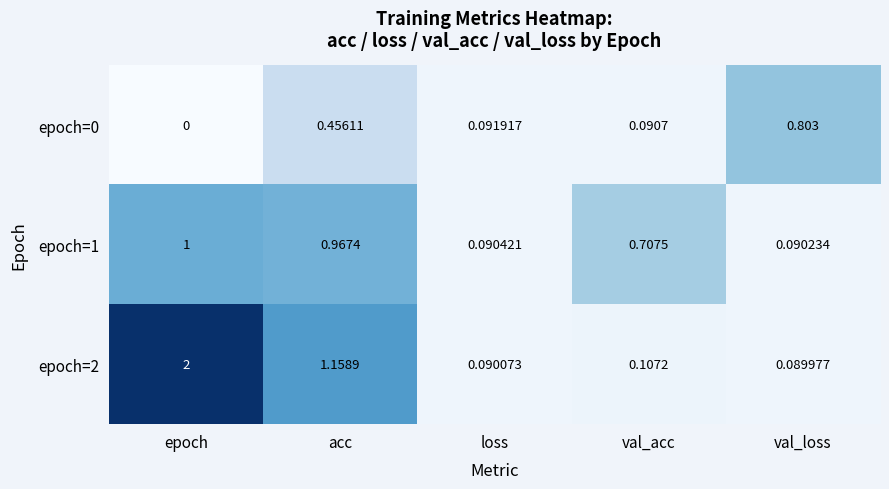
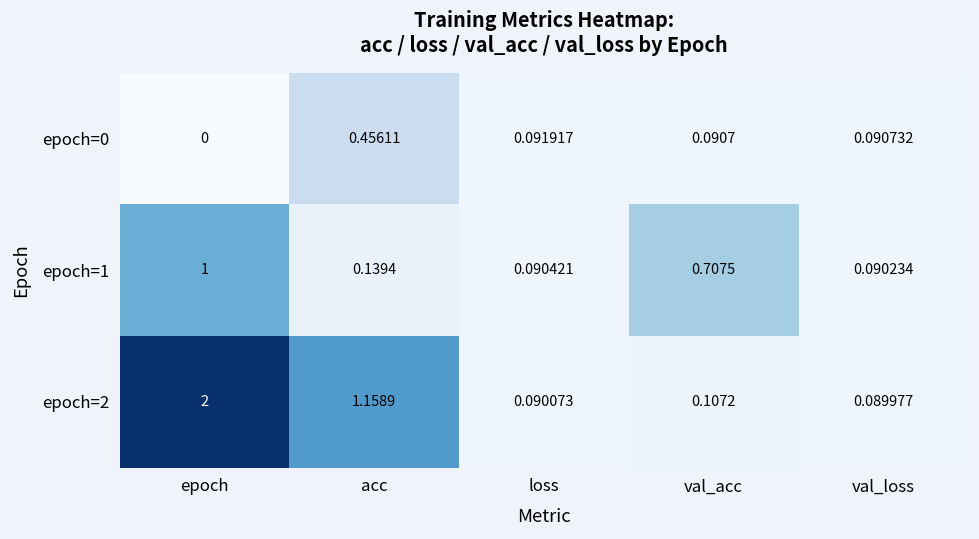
epoch=0, val_loss: 0.803 -> 0.090732
epoch=1, acc: 0.9674 -> 0.1394
